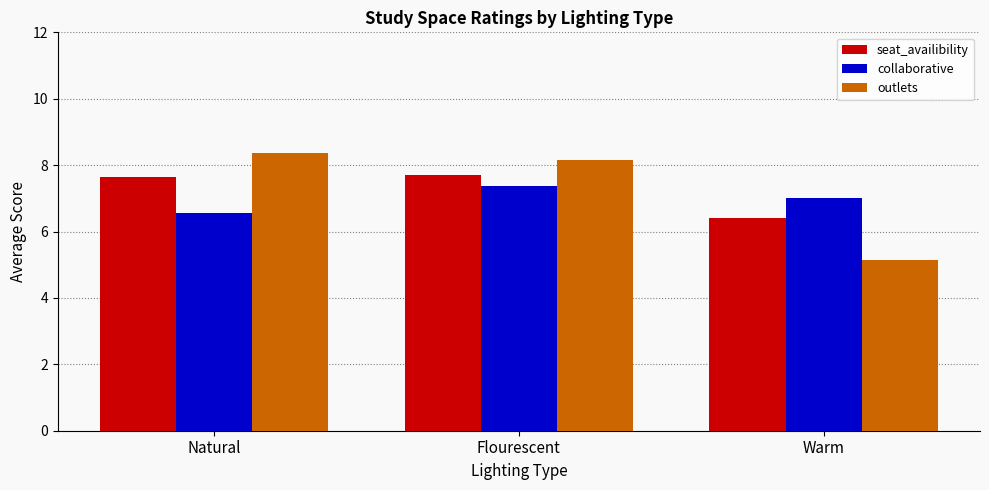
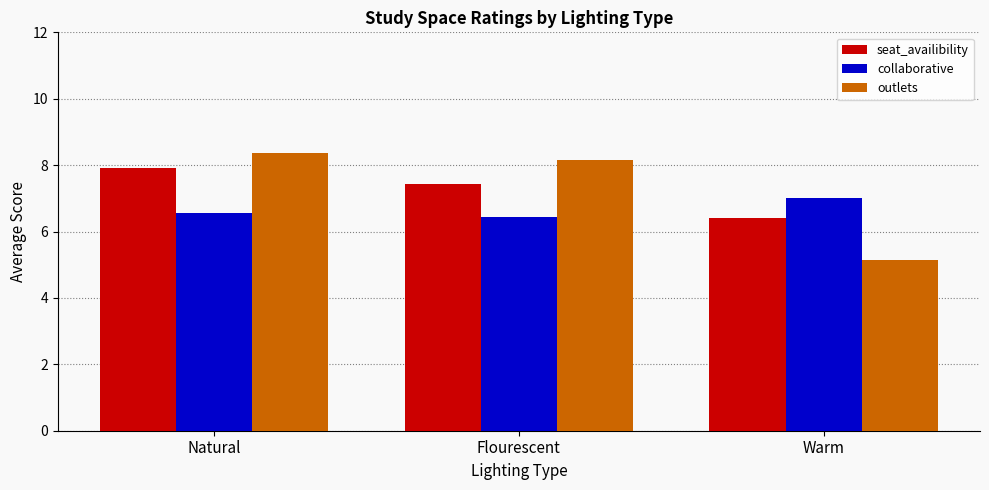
seat_availibility, Natural: 7.6 -> 7.9
seat_availibility, Flourescent: 7.7 -> 7.4
collaborative, Flourescent: 7.4 -> 6.4
